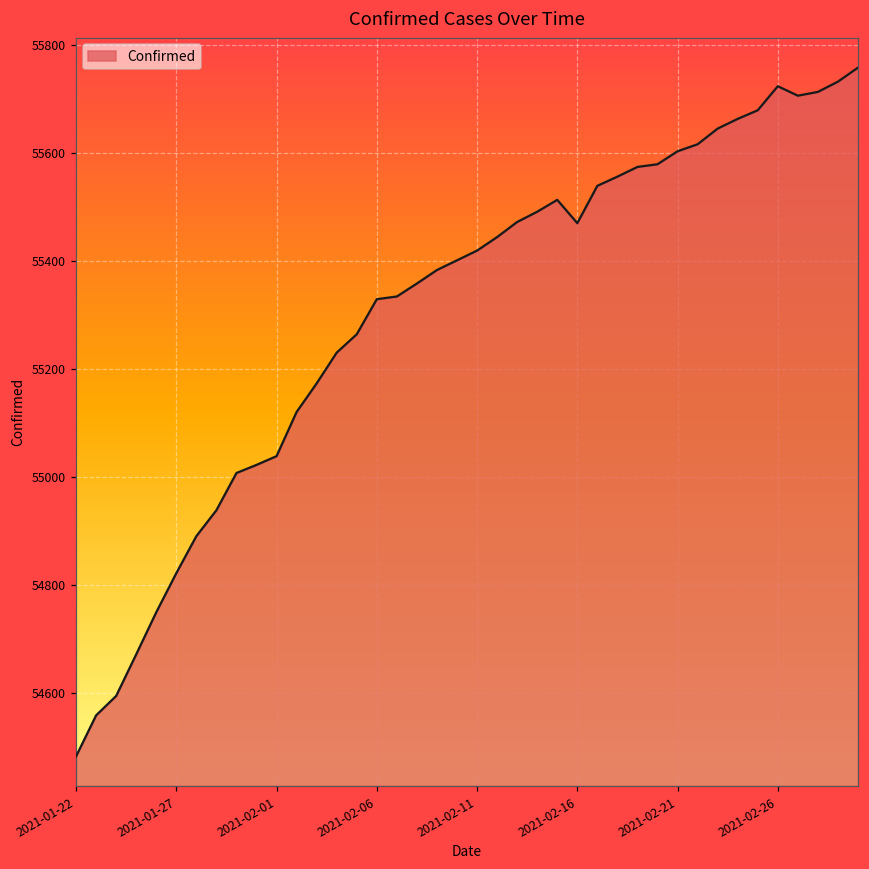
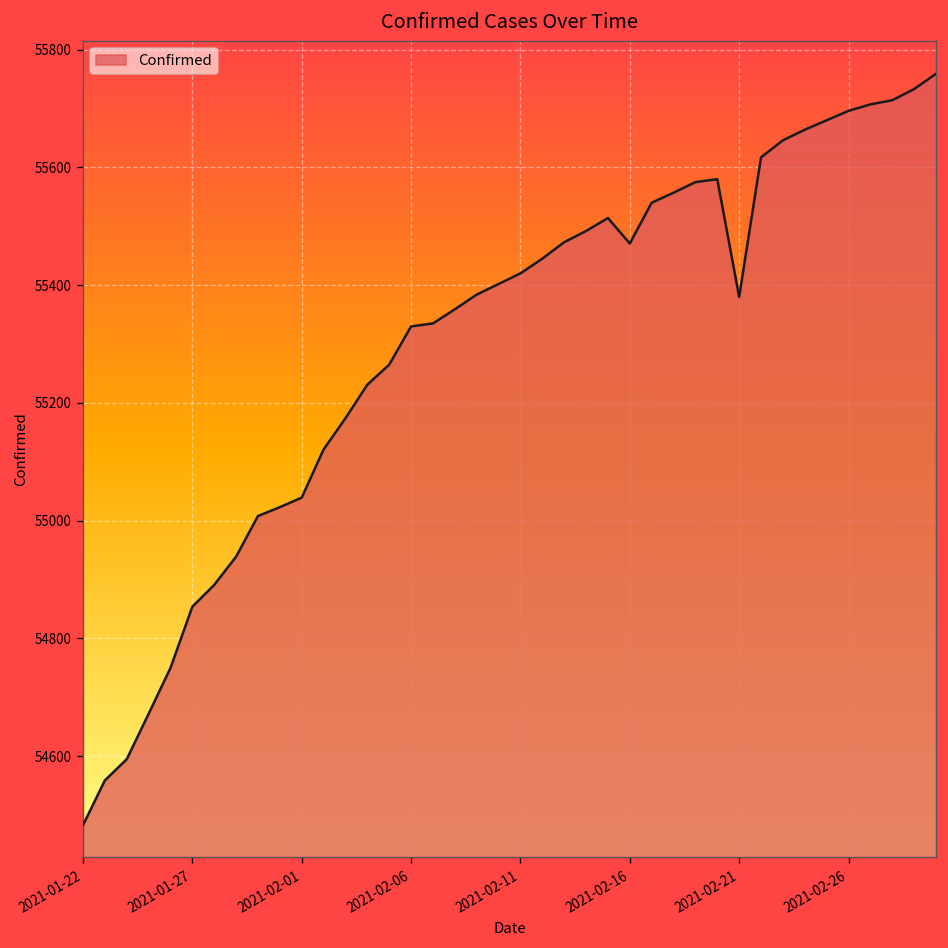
2021-01-27: 54820 -> 54850
2021-02-21: 55600 -> 55380
2021-02-26: 55720 -> 55700
